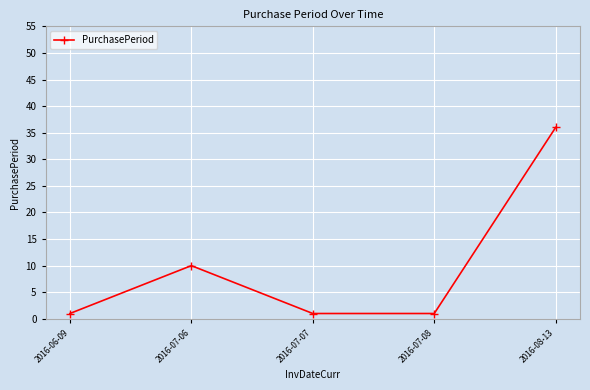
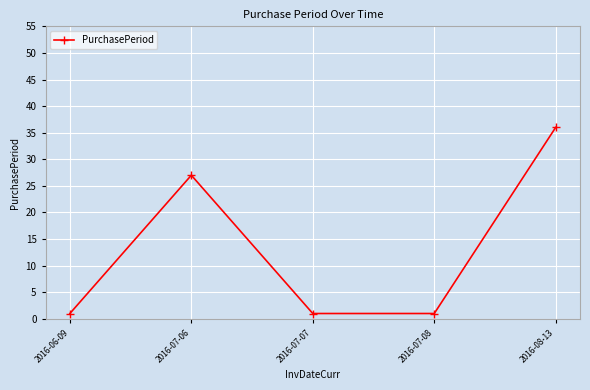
2016-07-06: 10 -> 27
